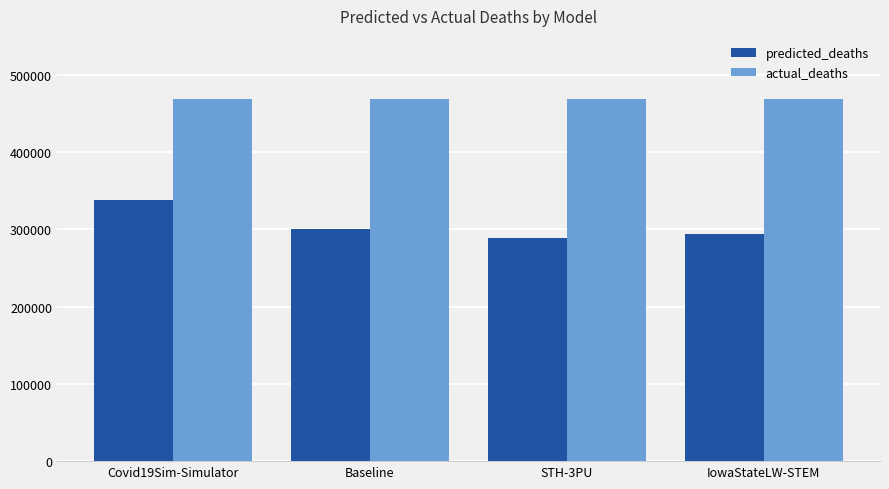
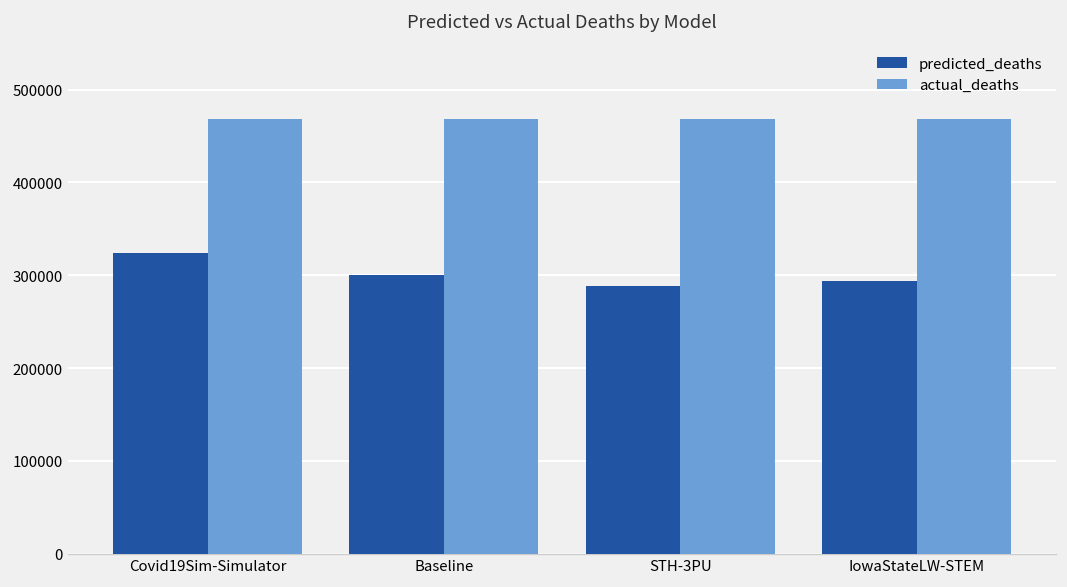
predicted_deaths, Covid19Sim-Simulator: 340000 -> 320000
